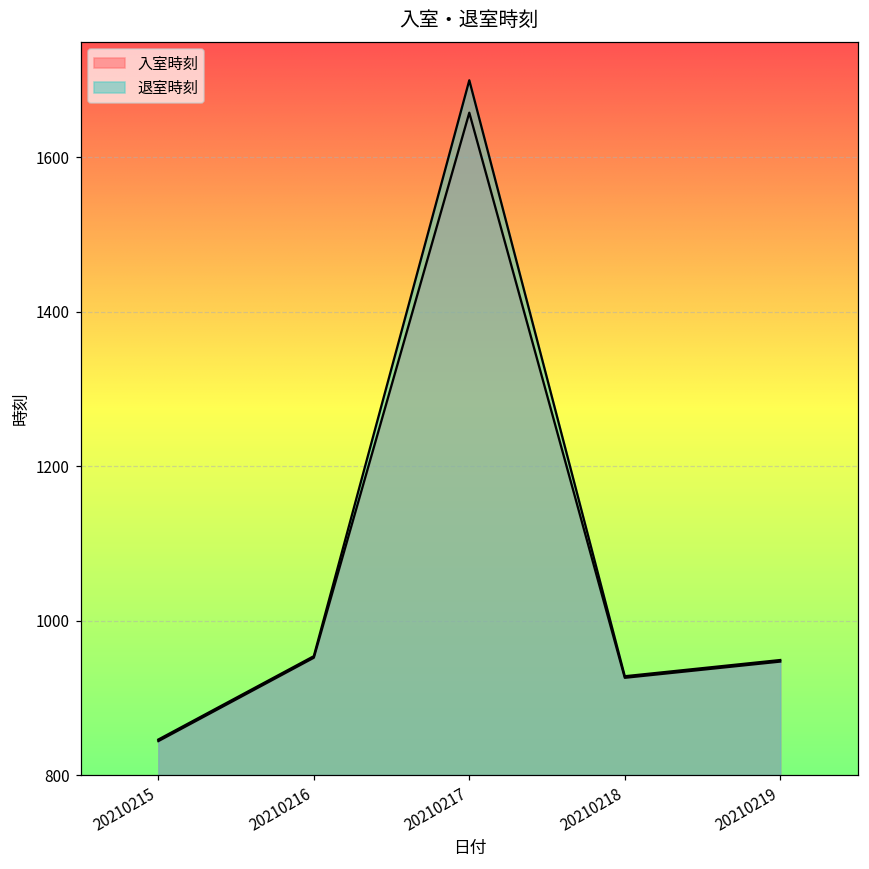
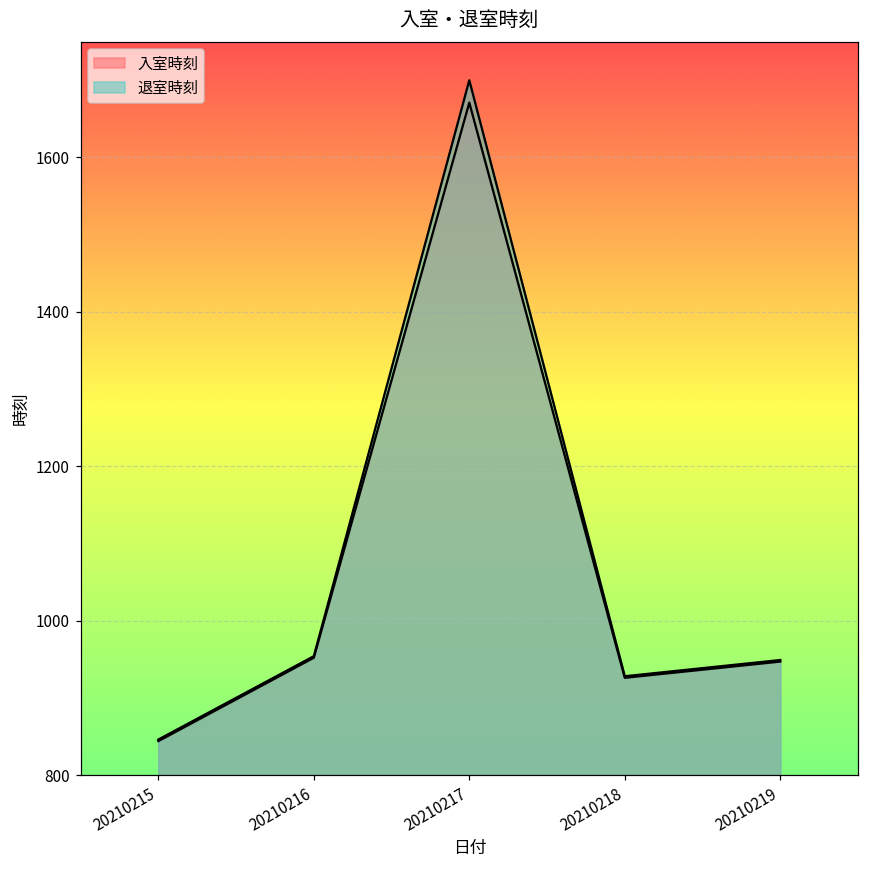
入室時刻, 20210217: 1660 -> 1670
